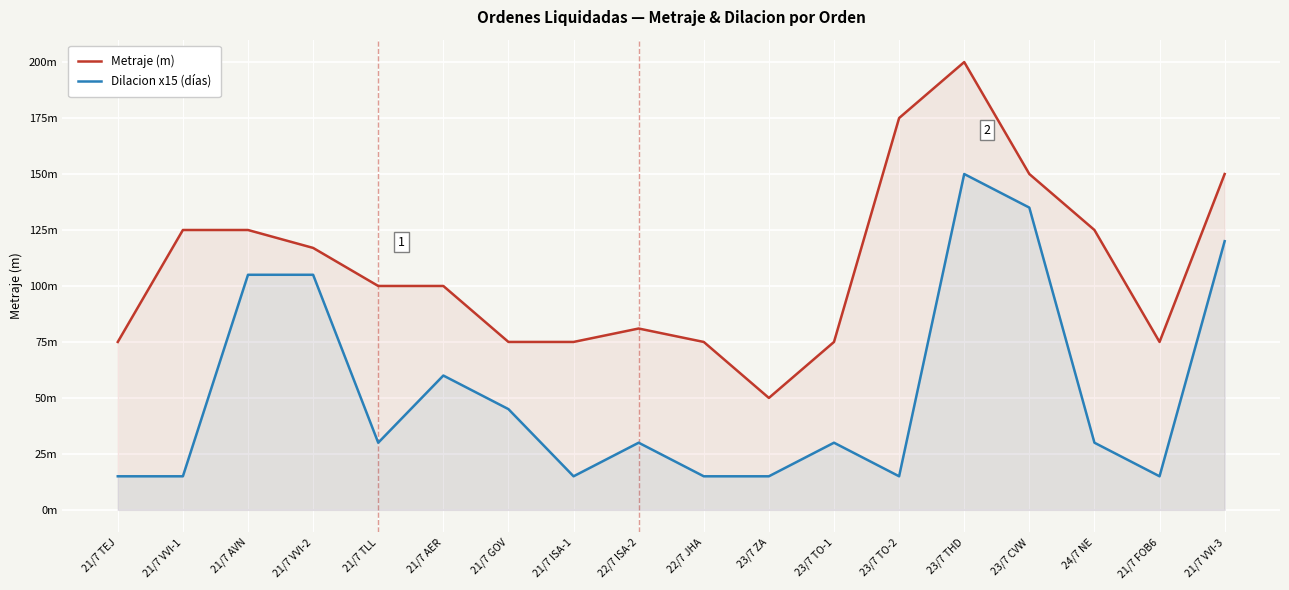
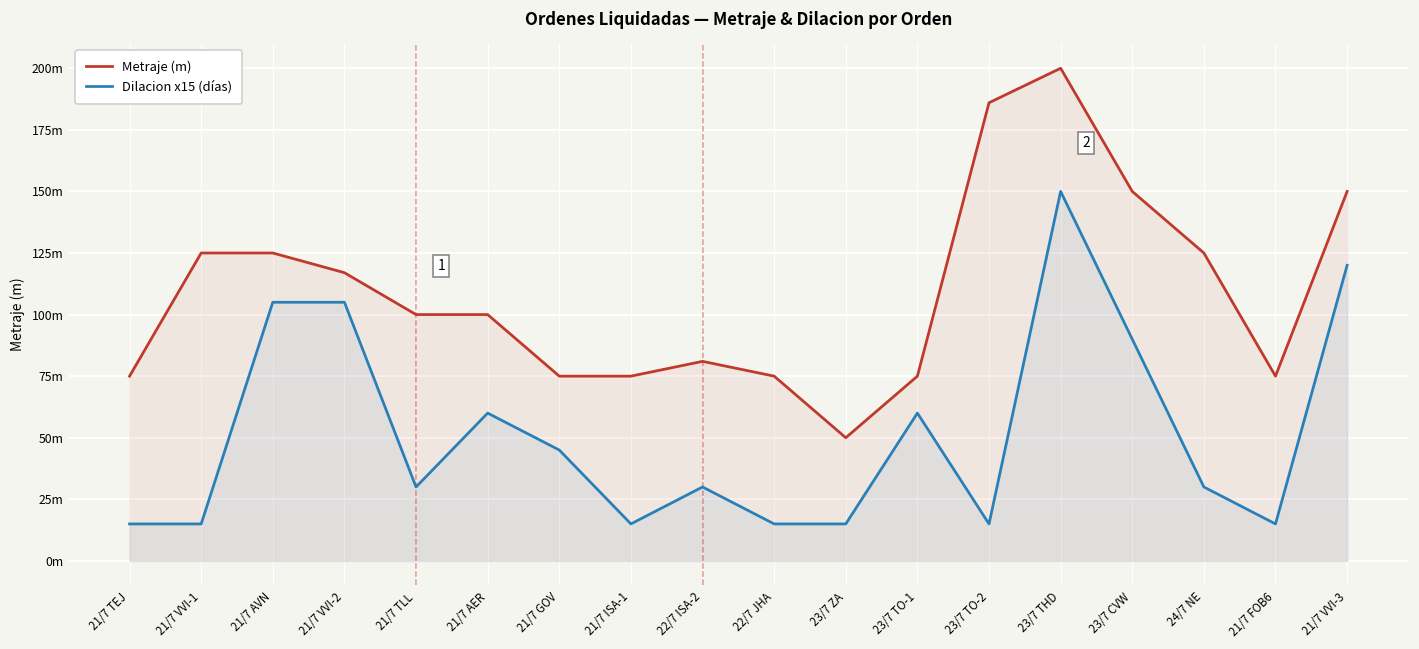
Dilacion x15 (días), 23/7 TO-1: 30m -> 60m
Metraje (m), 23/7 TO-2: 175m -> 186m
Dilacion x15 (días), 23/7 CVW: 135m -> 90m
